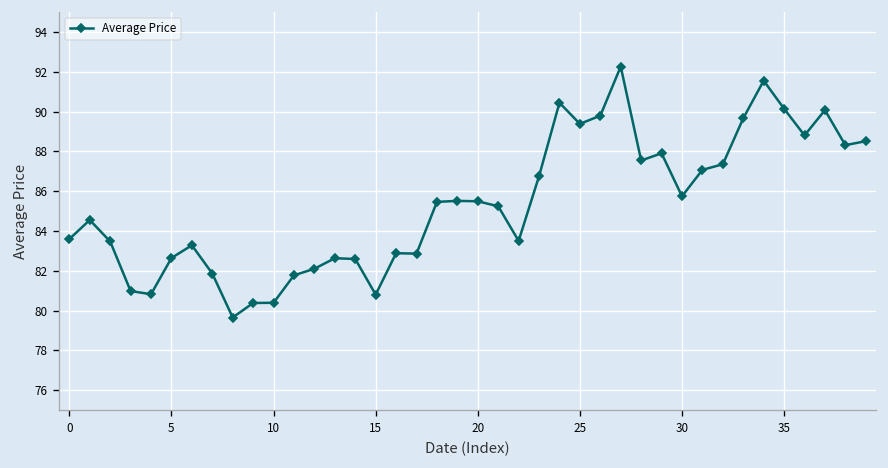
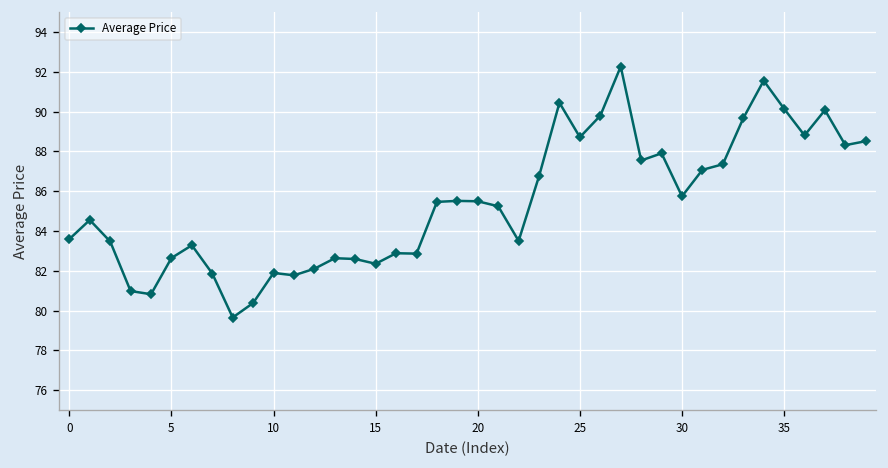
10: 80.4 -> 81.9
15: 80.8 -> 82.4
25: 89.4 -> 88.7
